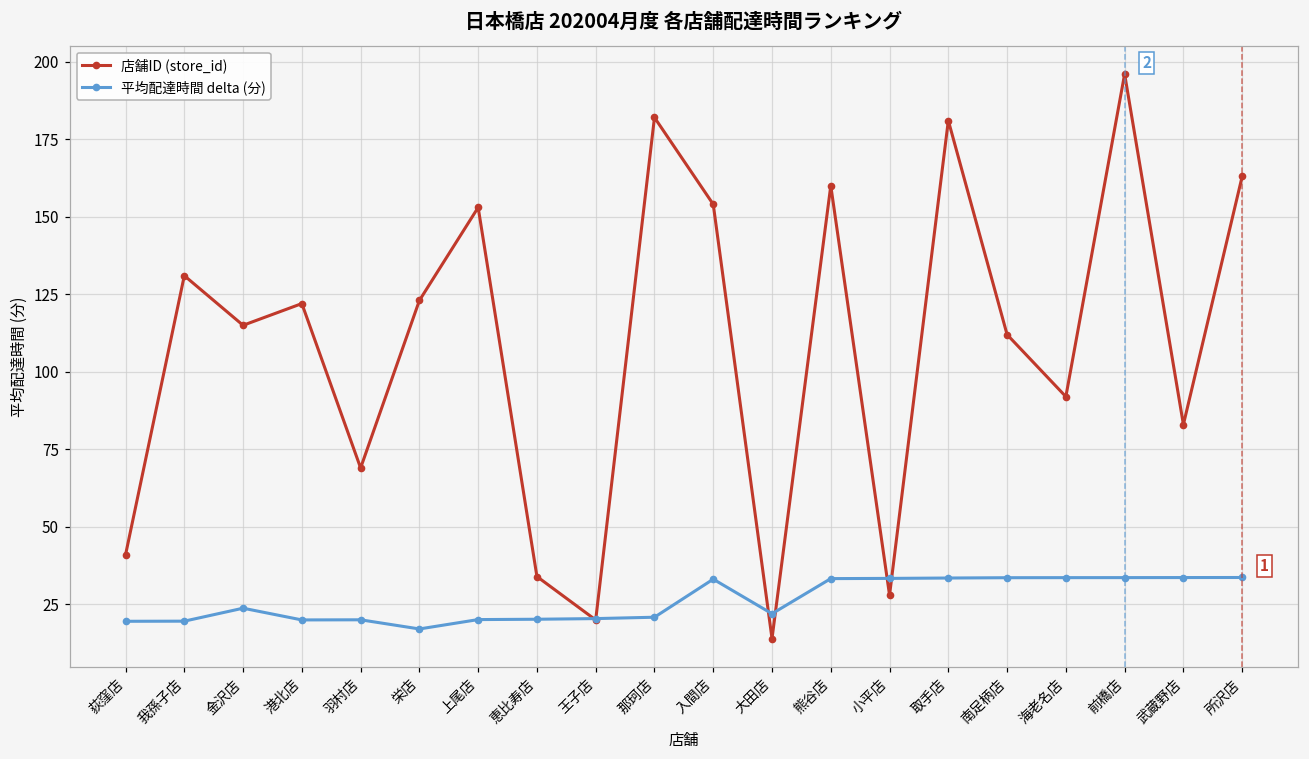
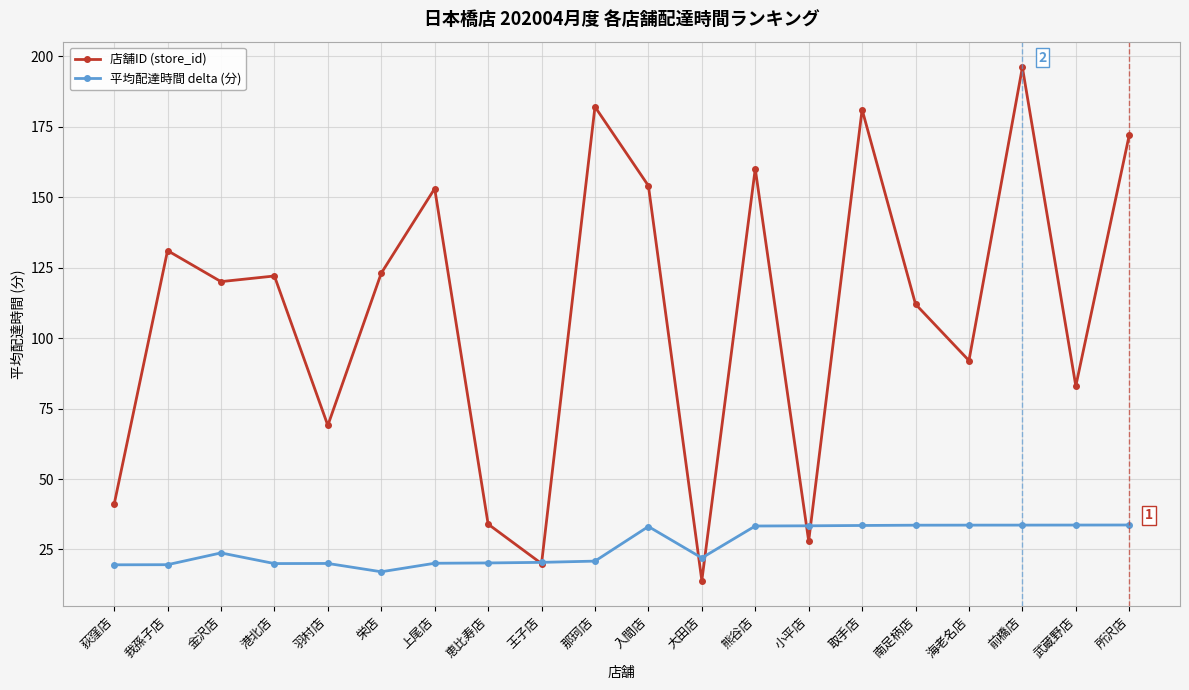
店舗ID (store_id), 金沢店: 115 -> 120
店舗ID (store_id), 所沢店: 163 -> 172
